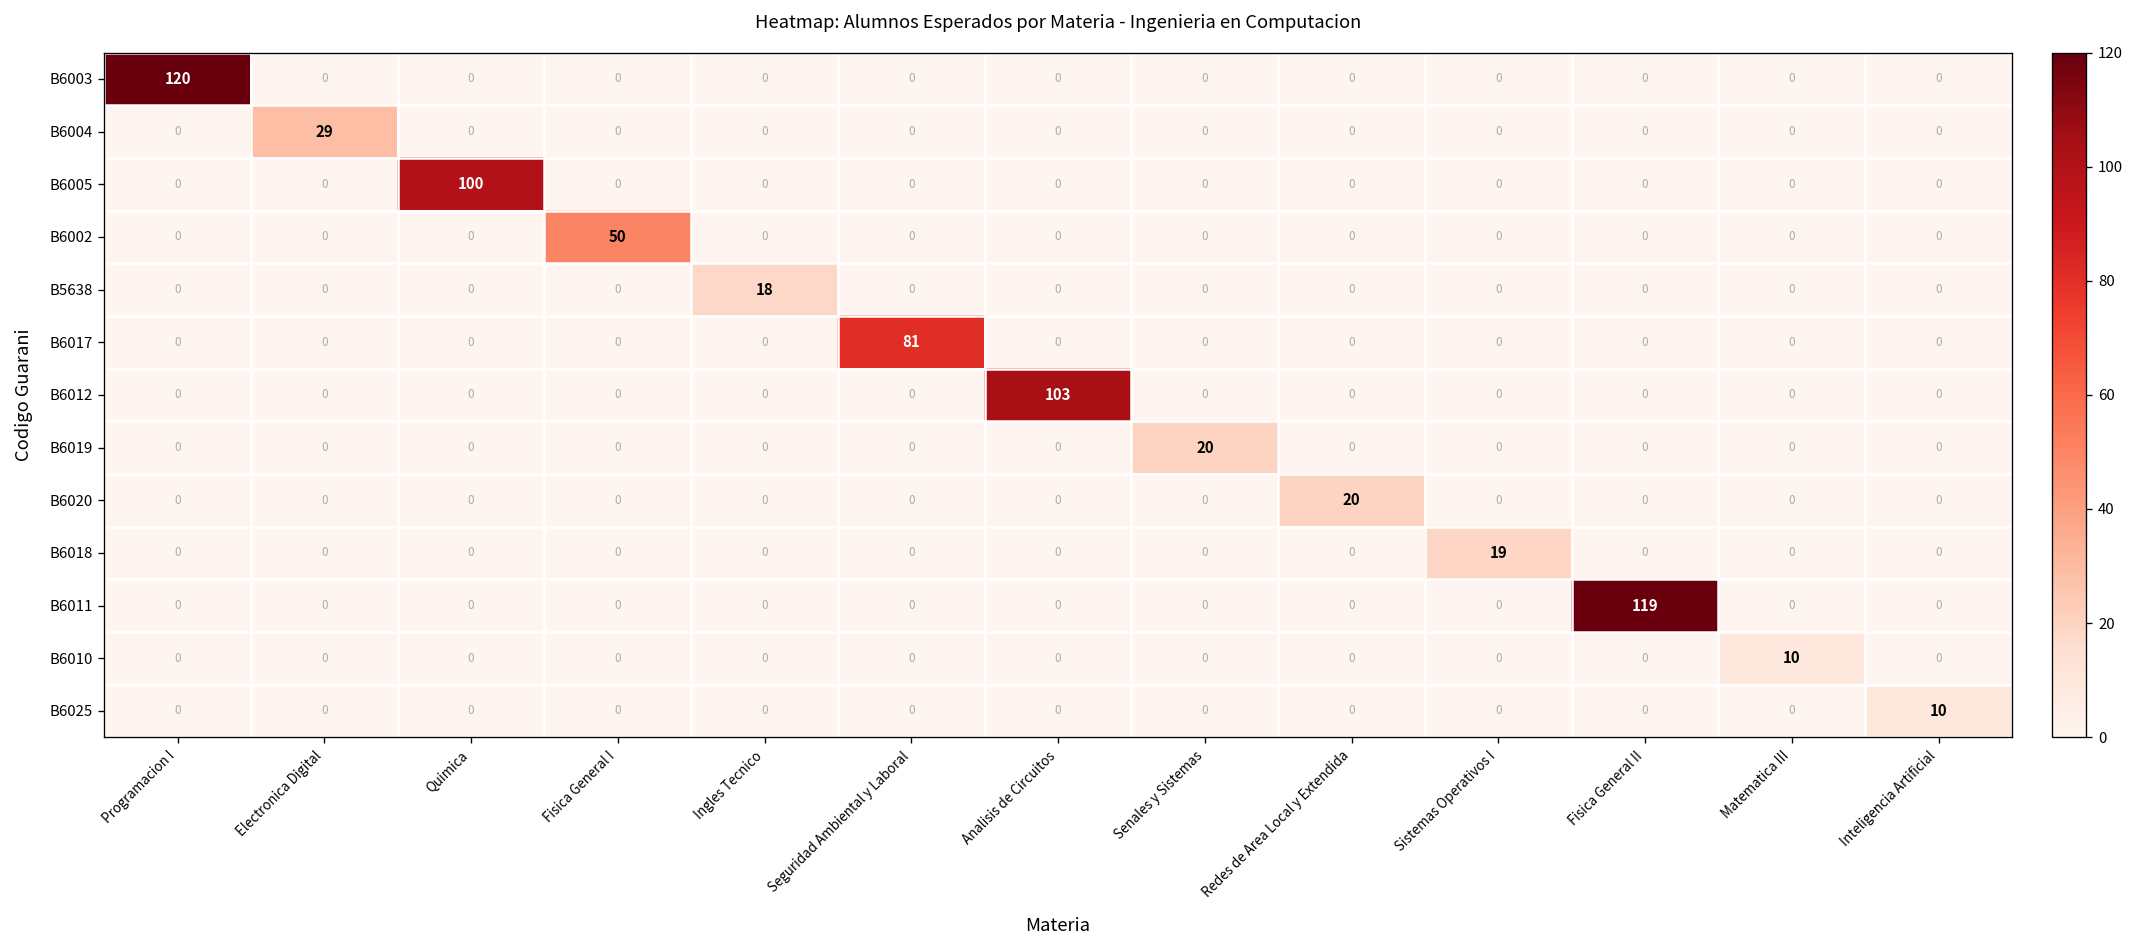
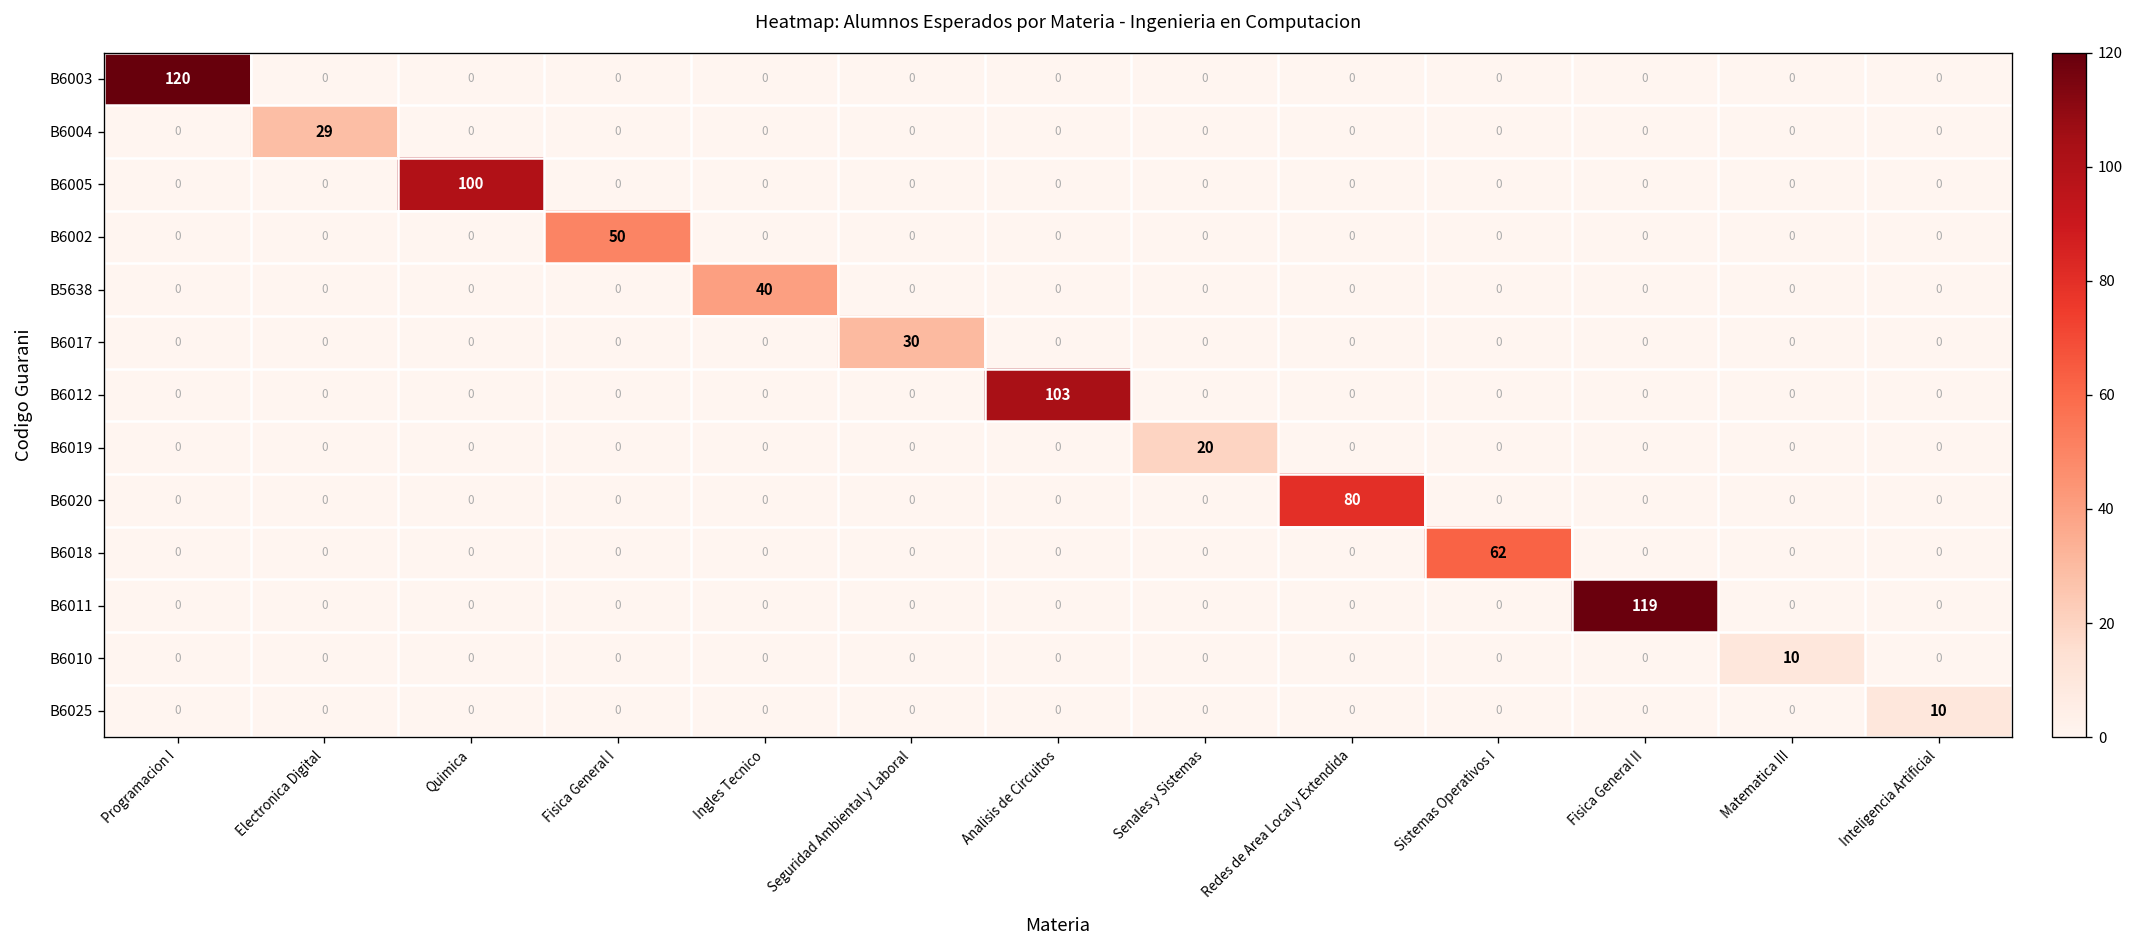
B5638, Ingles Tecnico: 18 -> 40
B6017, Seguridad Ambiental y Laboral: 81 -> 30
B6020, Redes de Area Local y Extendida: 20 -> 80
B6018, Sistemas Operativos I: 19 -> 62
